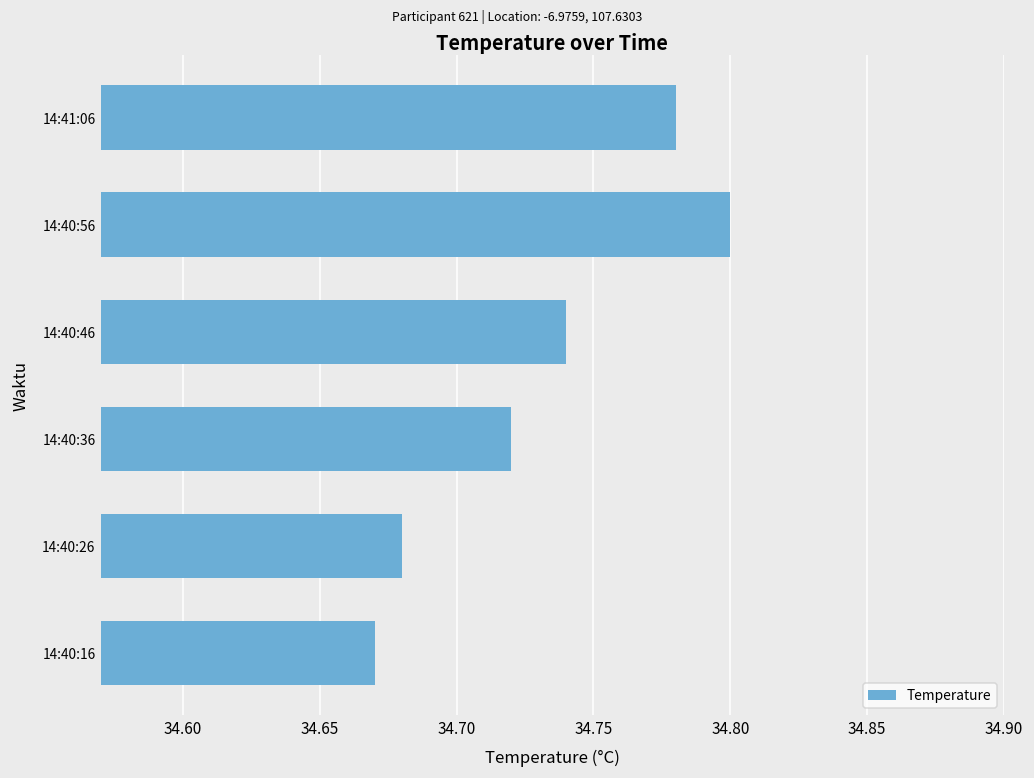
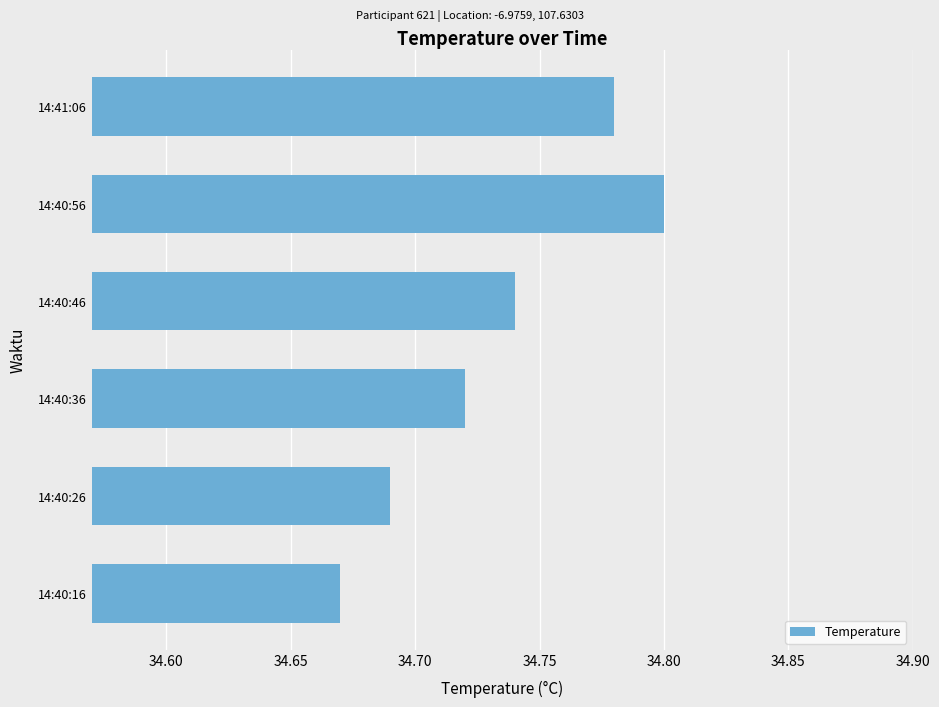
14:40:26: 34.68 -> 34.69
